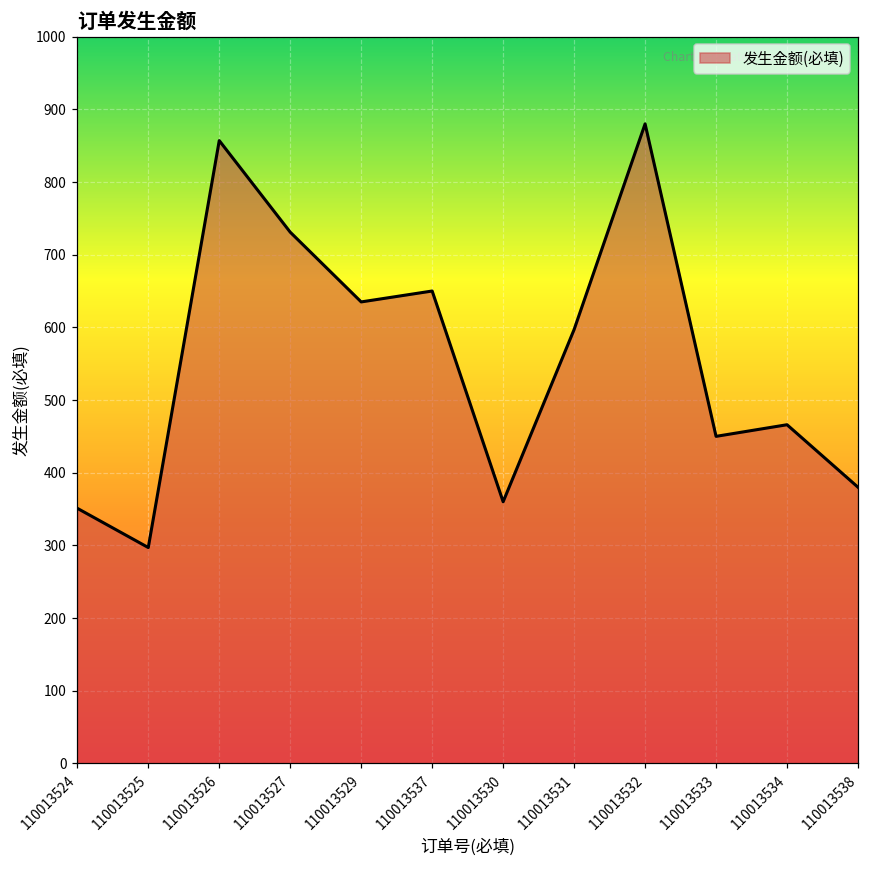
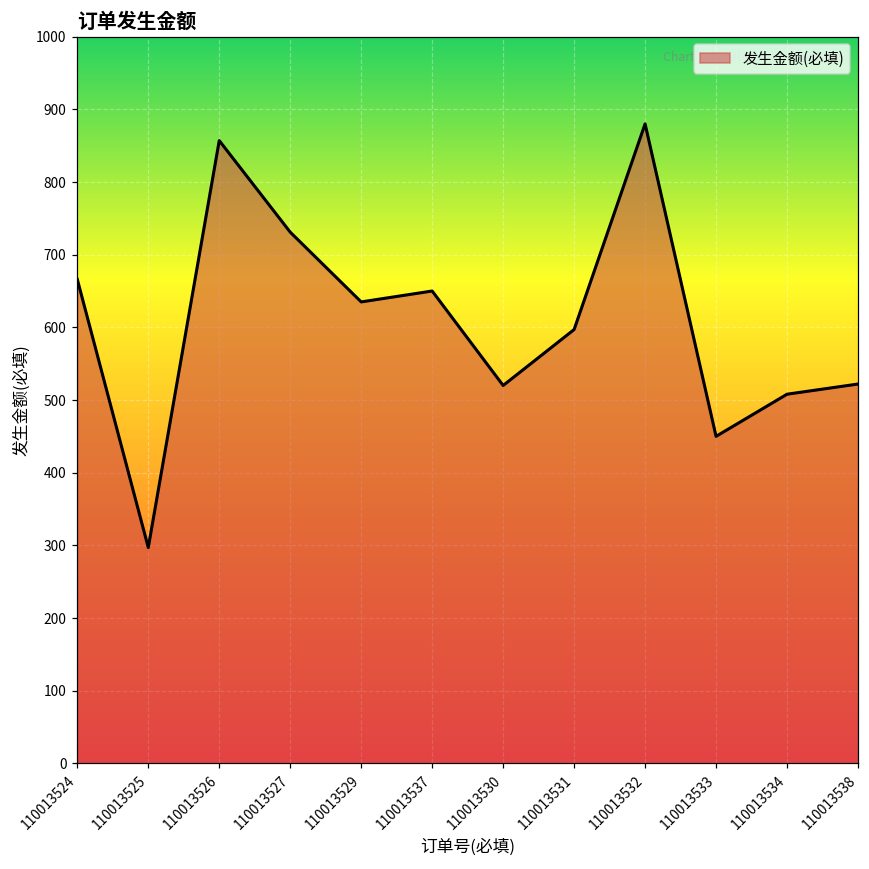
110013524: 350 -> 670
110013530: 360 -> 520
110013534: 470 -> 510
110013538: 380 -> 520
